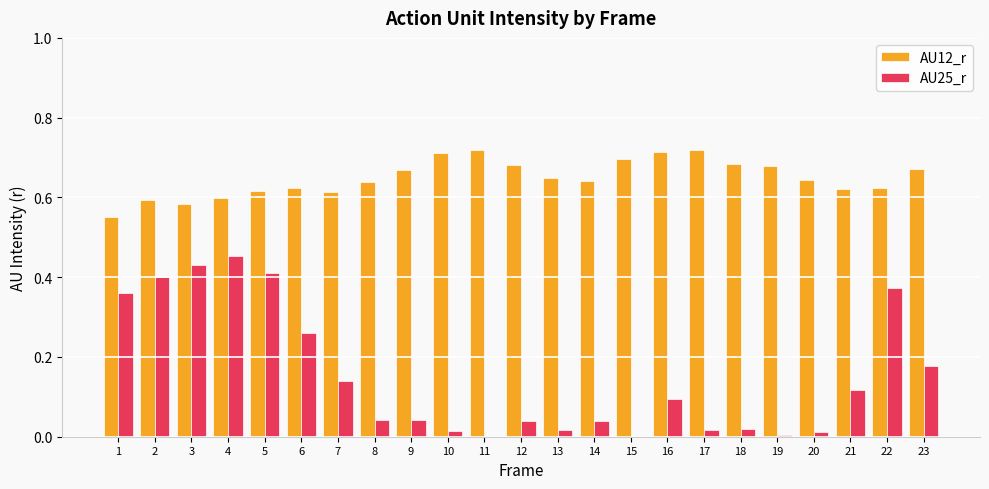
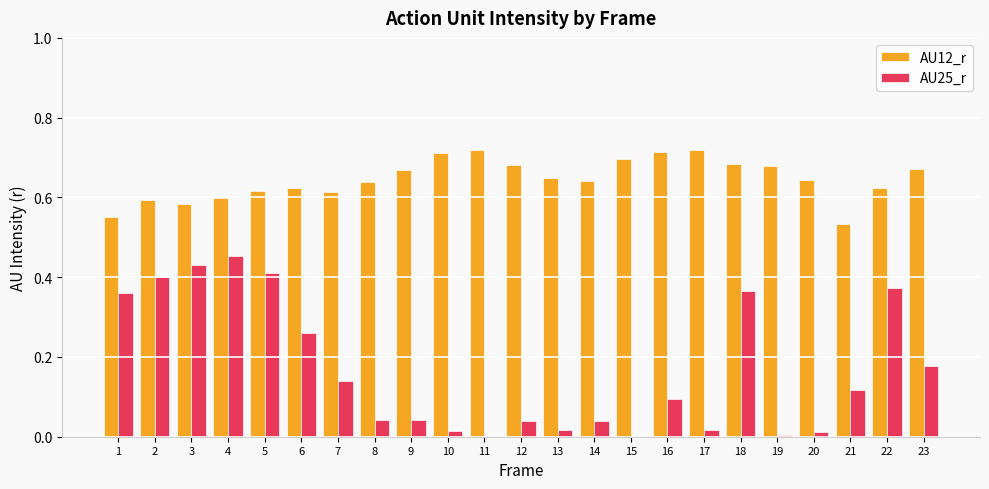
AU25_r, 18: 0.02 -> 0.37
AU12_r, 21: 0.62 -> 0.53
